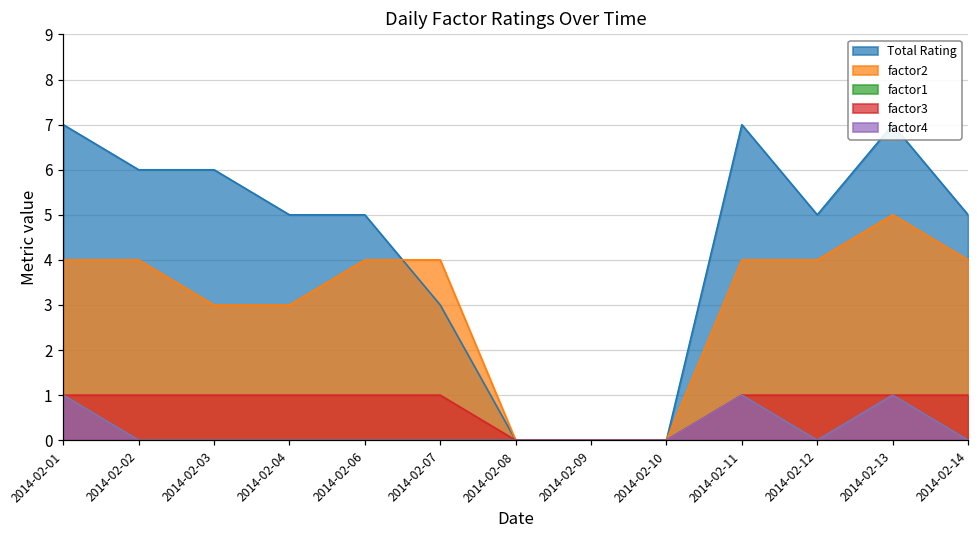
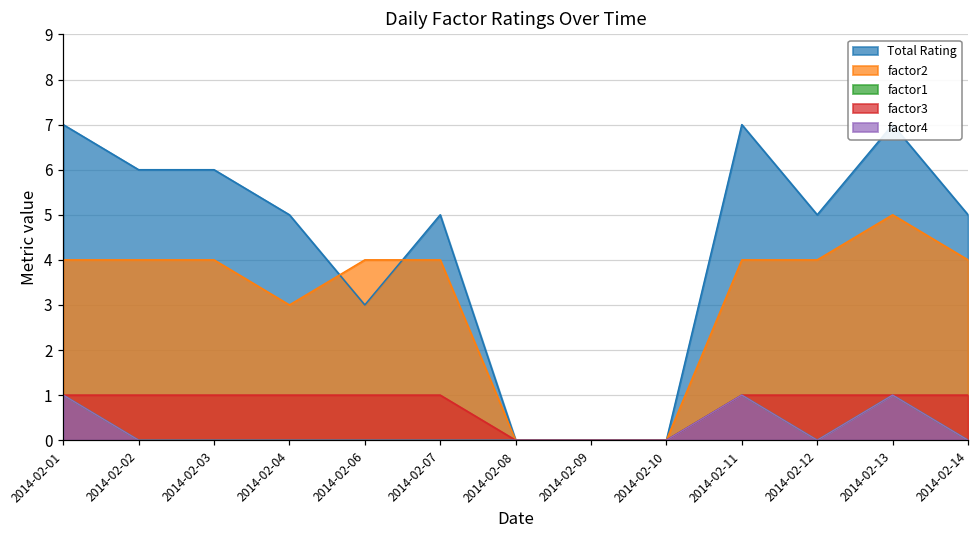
factor2, 2014-02-03: 3 -> 4
Total Rating, 2014-02-06: 5 -> 3
Total Rating, 2014-02-07: 3 -> 5
